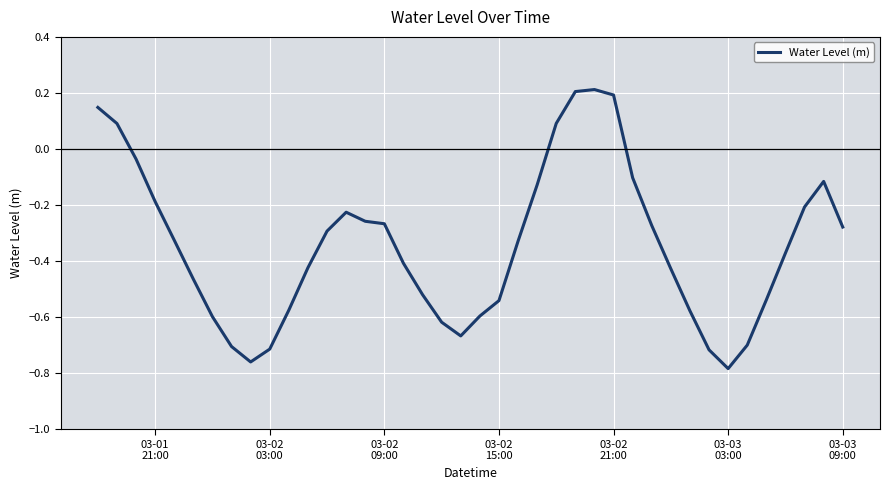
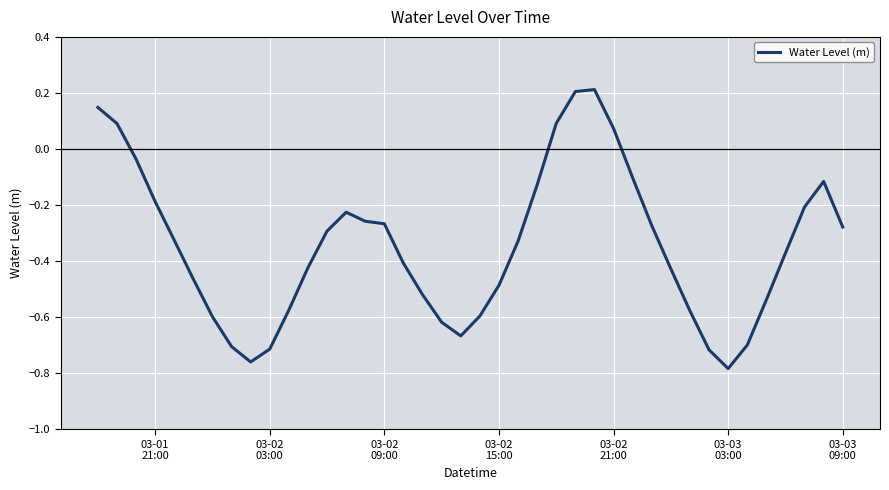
03-02 15:00: -0.54 -> -0.49
03-02 21:00: 0.19 -> 0.07
